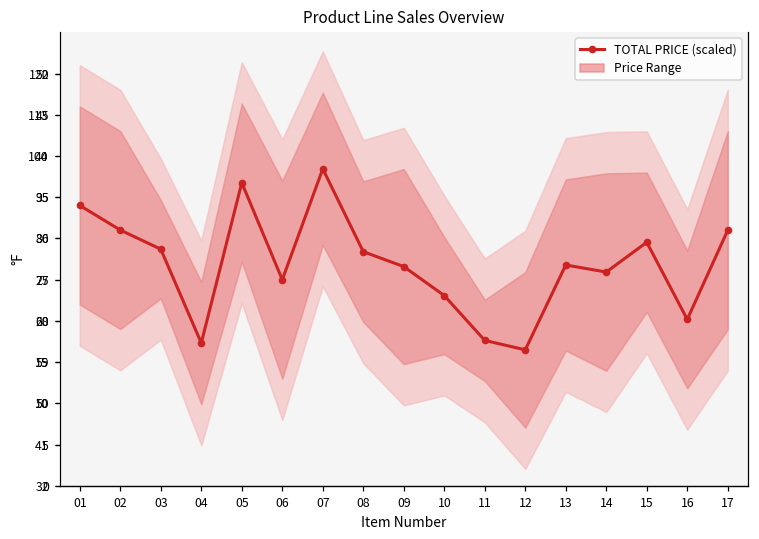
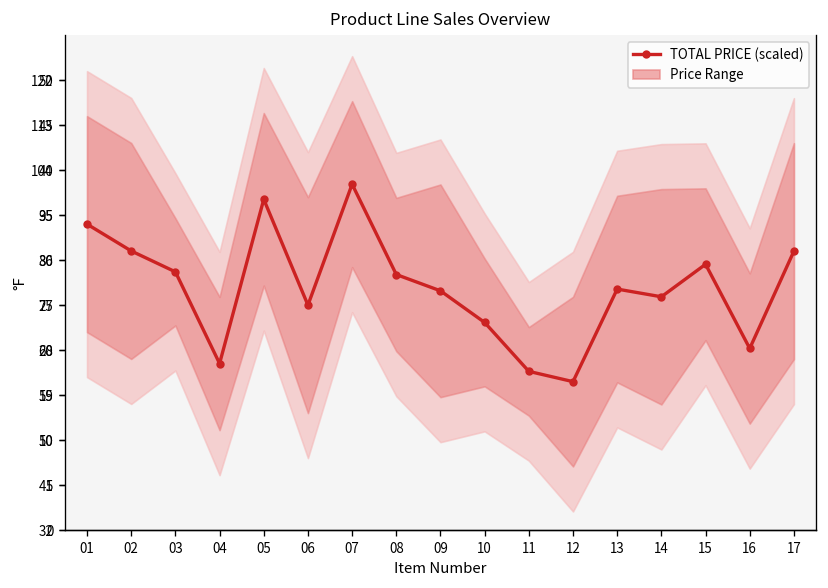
TOTAL PRICE (scaled), 04: 17 -> 19
